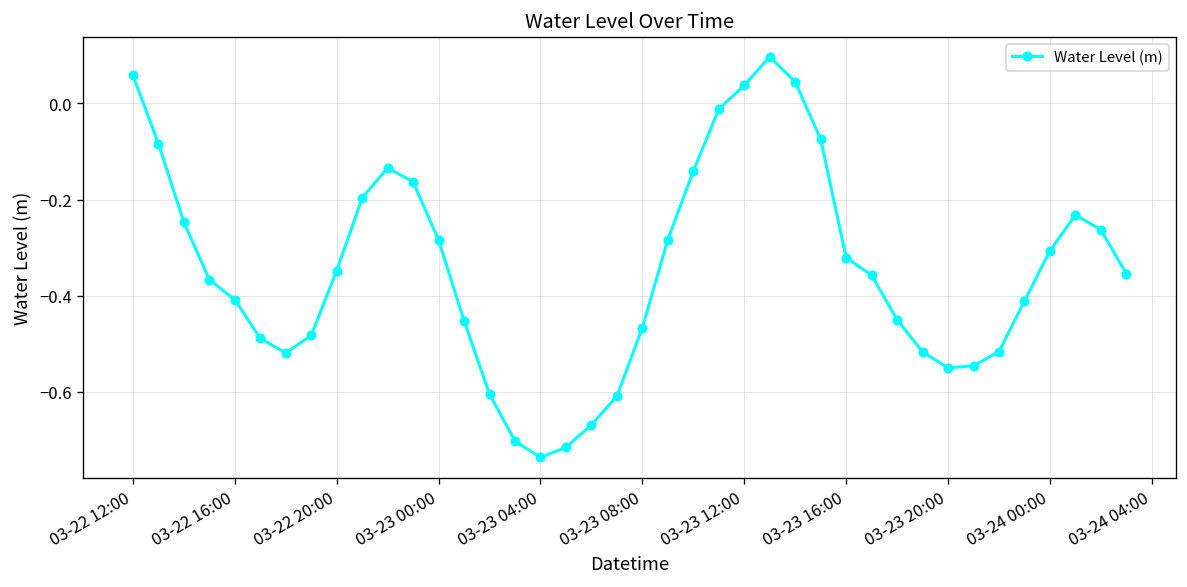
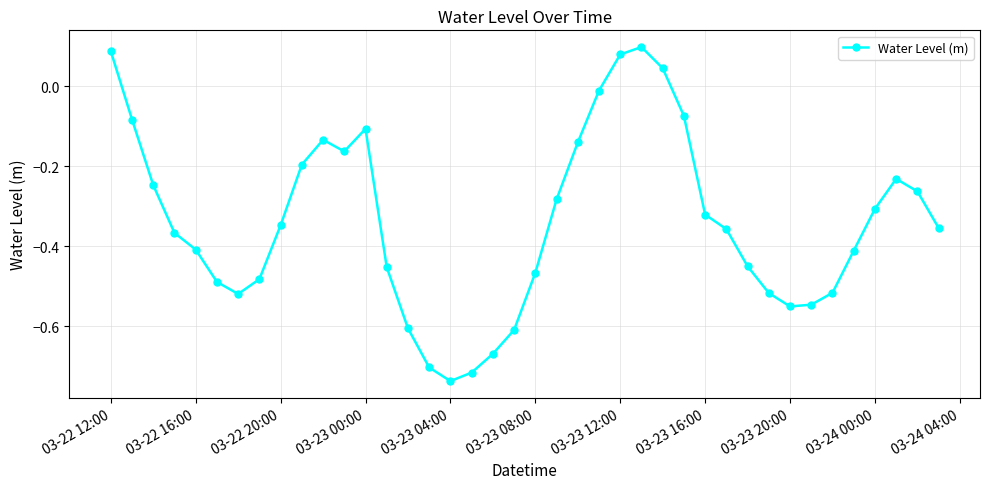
03-22 12:00: 0.06 -> 0.09
03-23 00:00: -0.28 -> -0.11
03-23 12:00: 0.04 -> 0.08
